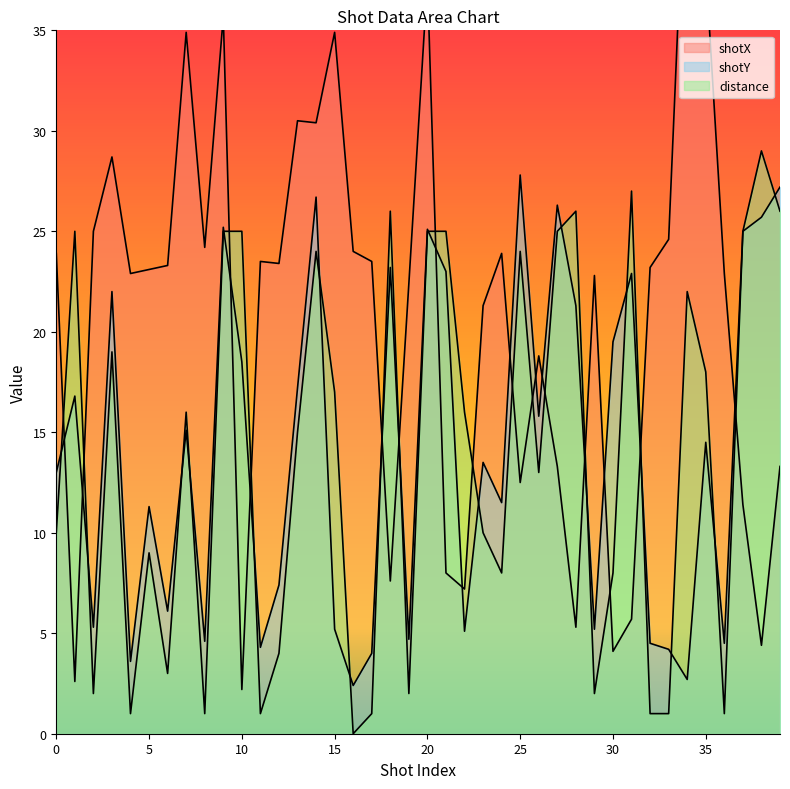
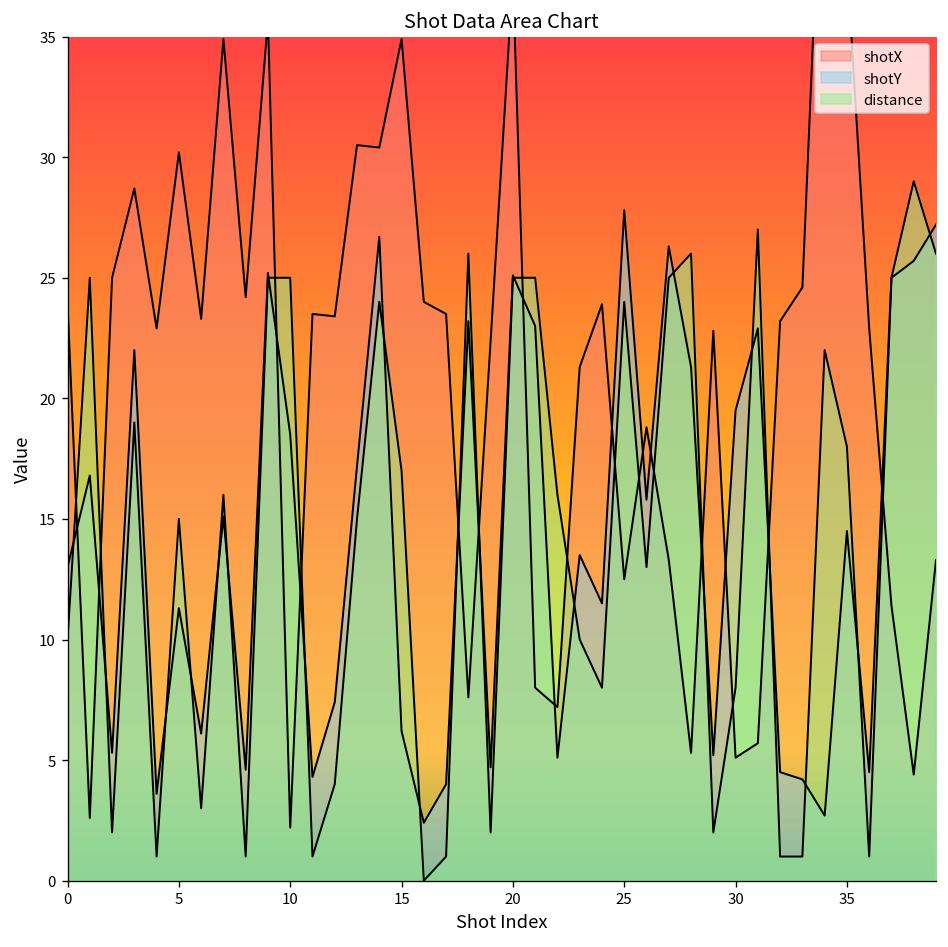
shotX, 5: 23.1 -> 30.2
distance, 5: 9 -> 15
shotY, 15: 5.2 -> 6.2
shotX, 30: 4.1 -> 5.1
